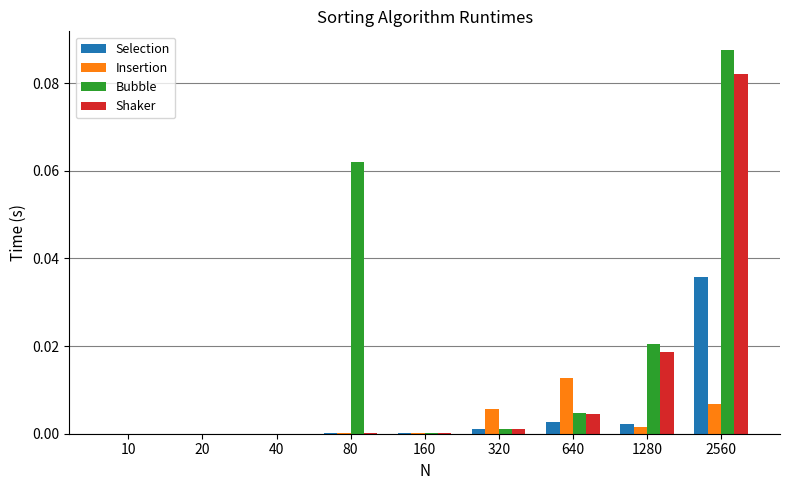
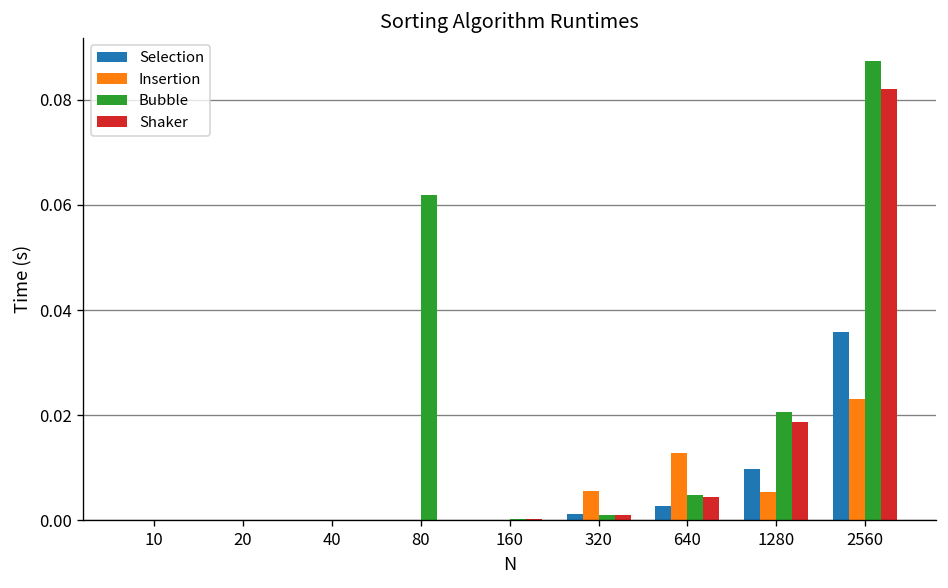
Selection, 1280: 0.002 -> 0.010
Insertion, 1280: 0.002 -> 0.005
Insertion, 2560: 0.007 -> 0.023
